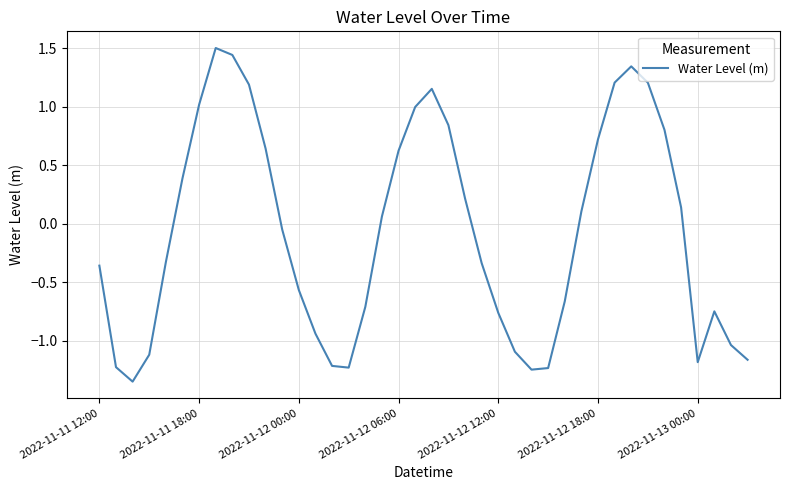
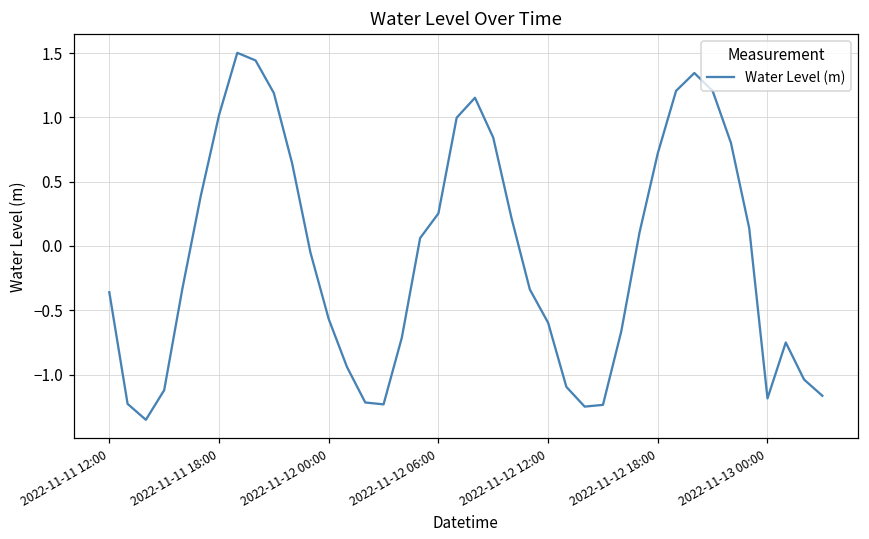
2022-11-12 06:00: 0.62 -> 0.25
2022-11-12 12:00: -0.76 -> -0.60
